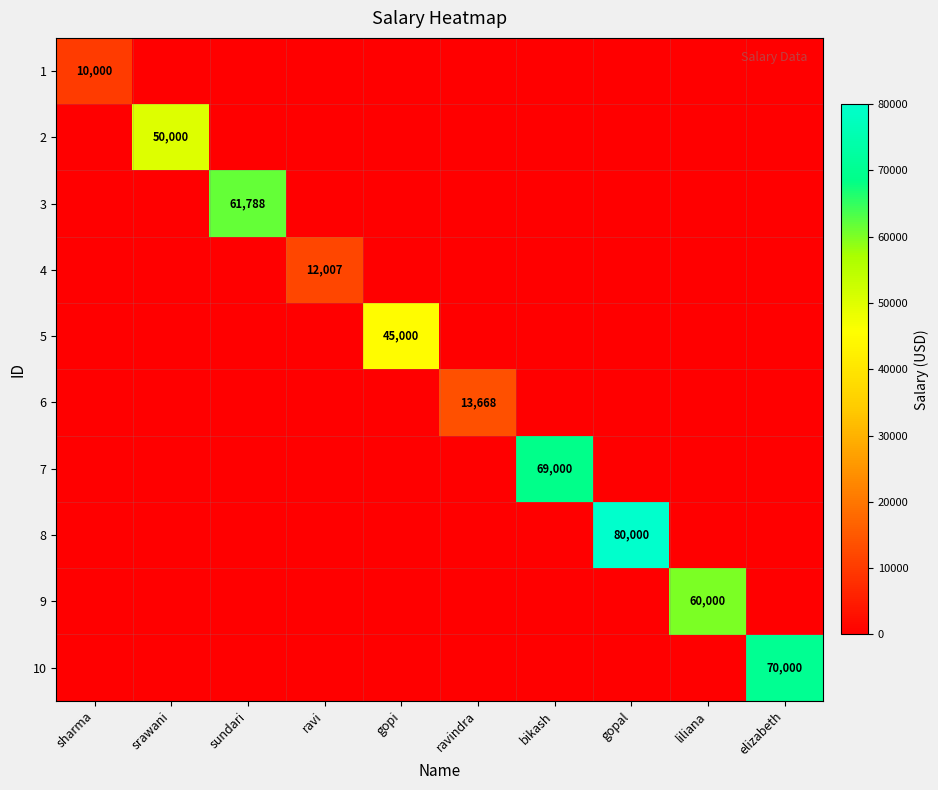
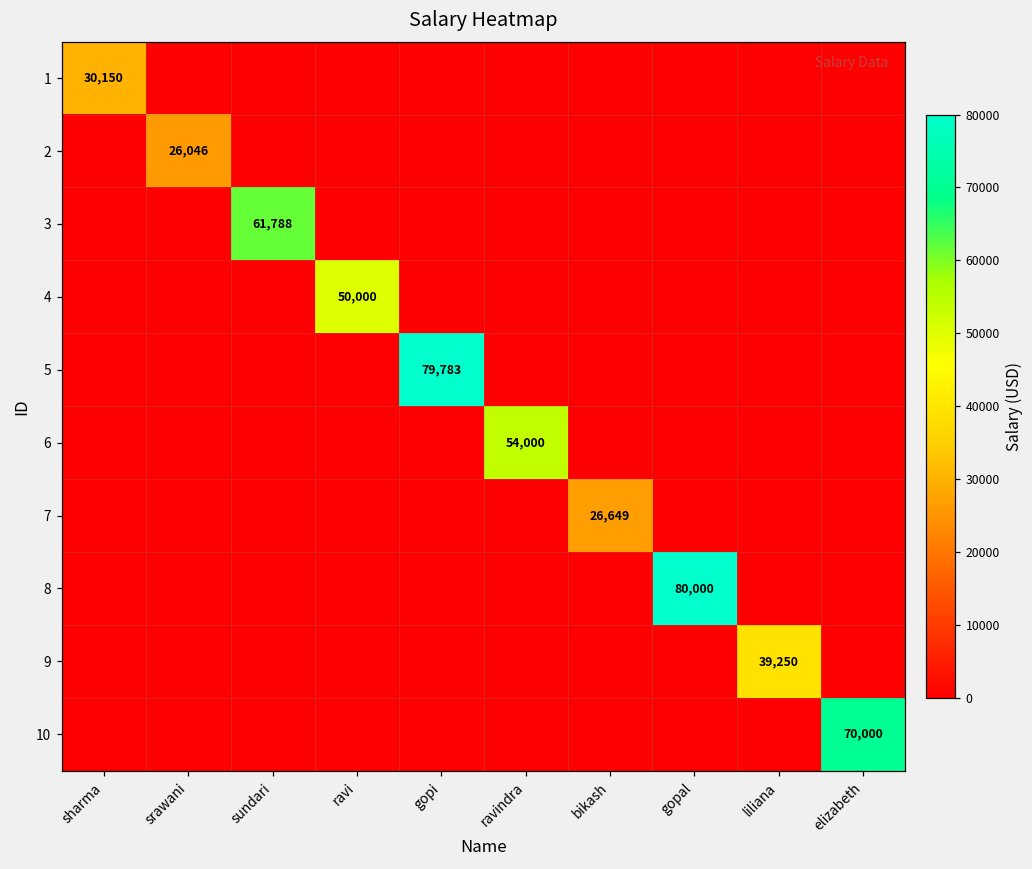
1, sharma: 10,000 -> 30,150
2, srawani: 50,000 -> 26,046
4, ravi: 12,007 -> 50,000
5, gopi: 45,000 -> 79,783
6, ravindra: 13,668 -> 54,000
7, bikash: 69,000 -> 26,649
9, liliana: 60,000 -> 39,250
